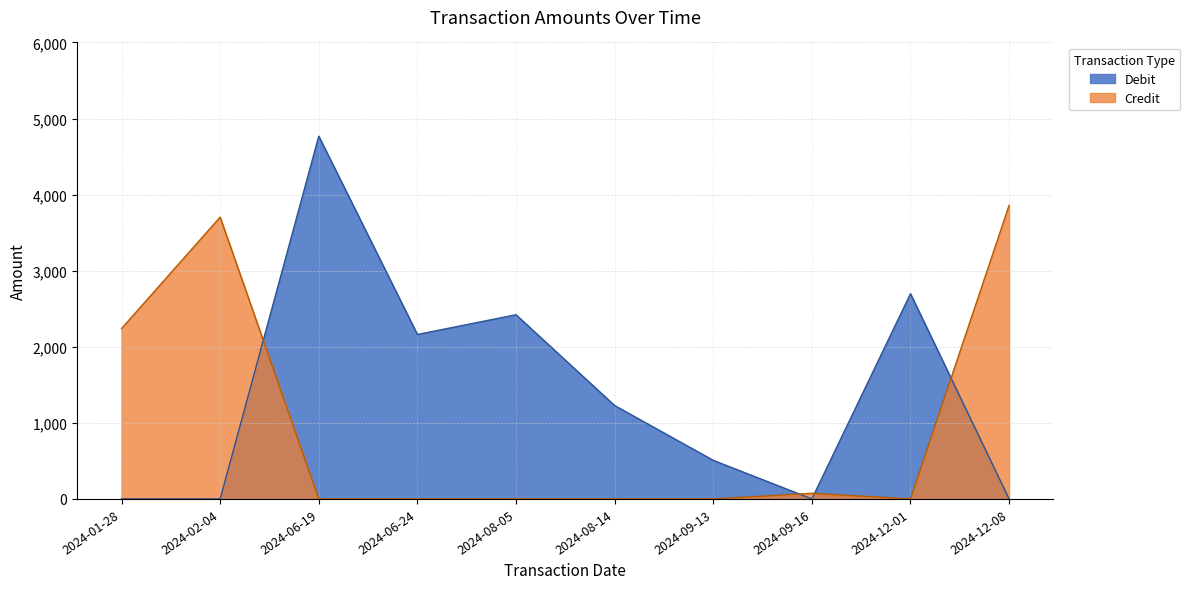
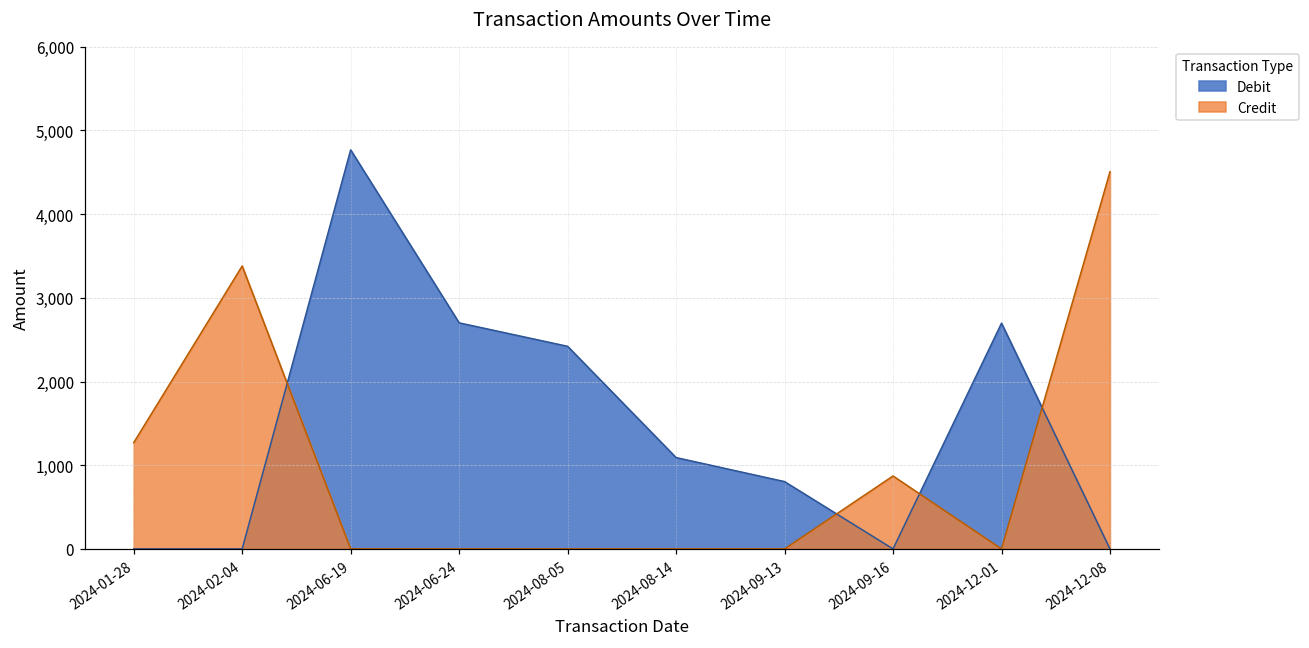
Credit, 2024-01-28: 2,200 -> 1,300
Credit, 2024-02-04: 3,700 -> 3,400
Debit, 2024-06-24: 2,200 -> 2,700
Debit, 2024-08-14: 1,200 -> 1,100
Debit, 2024-09-13: 500 -> 800
Credit, 2024-09-16: 100 -> 900
Credit, 2024-12-08: 3,900 -> 4,500
